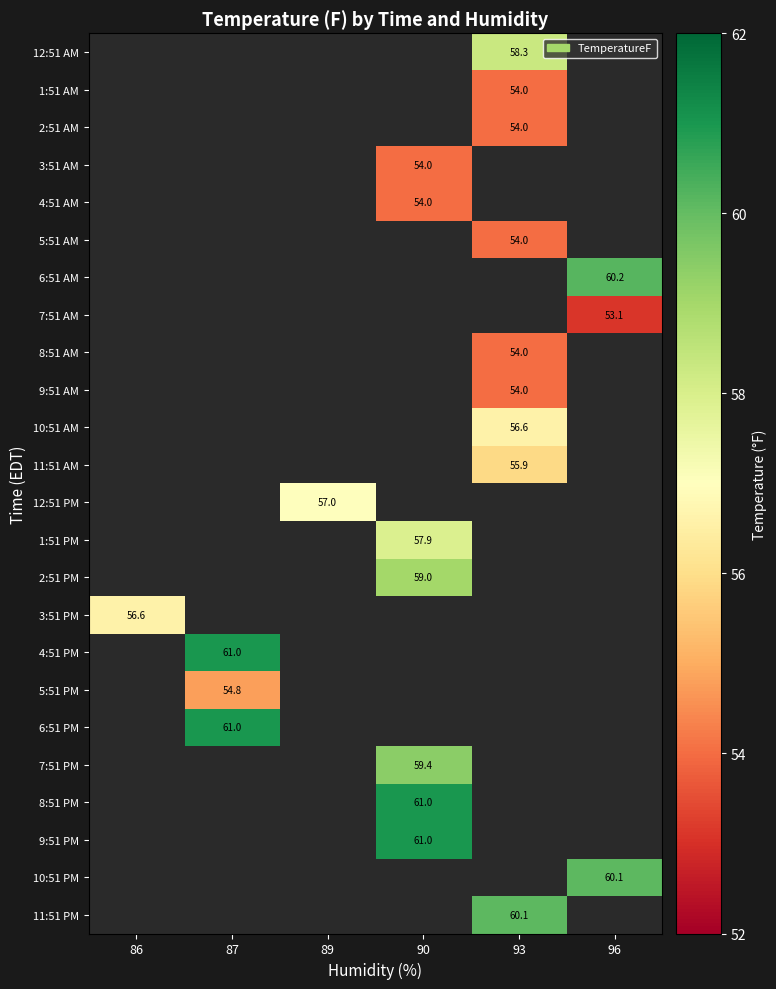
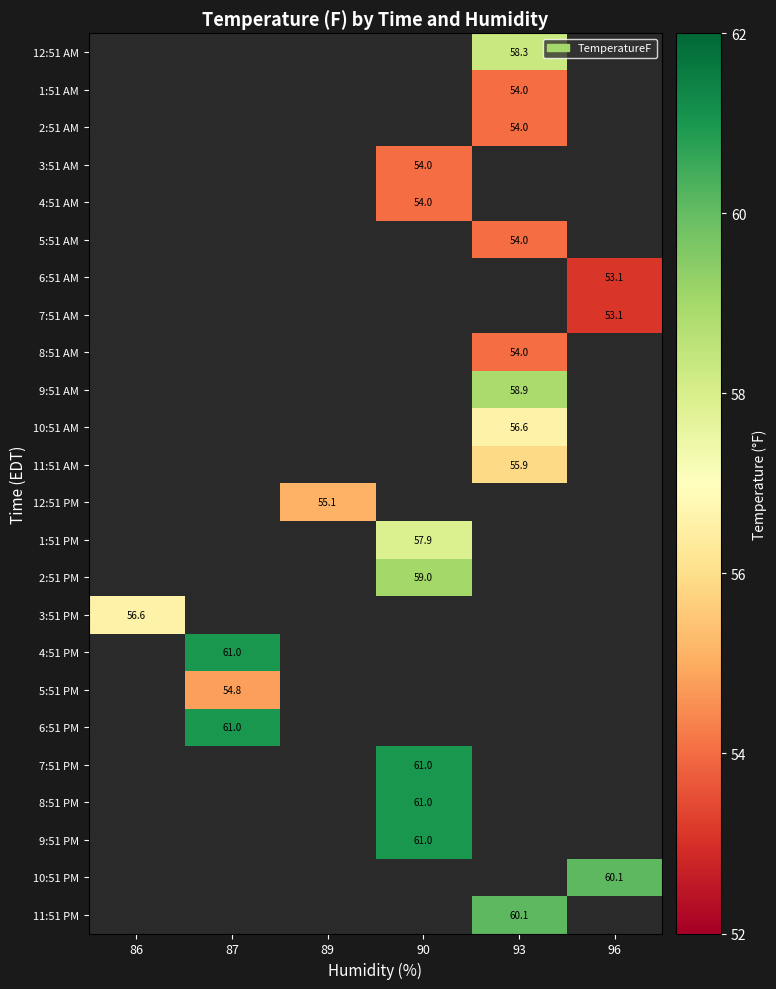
6:51 AM, 96: 60.2 -> 53.1
9:51 AM, 93: 54.0 -> 58.9
12:51 PM, 89: 57.0 -> 55.1
7:51 PM, 90: 59.4 -> 61.0
